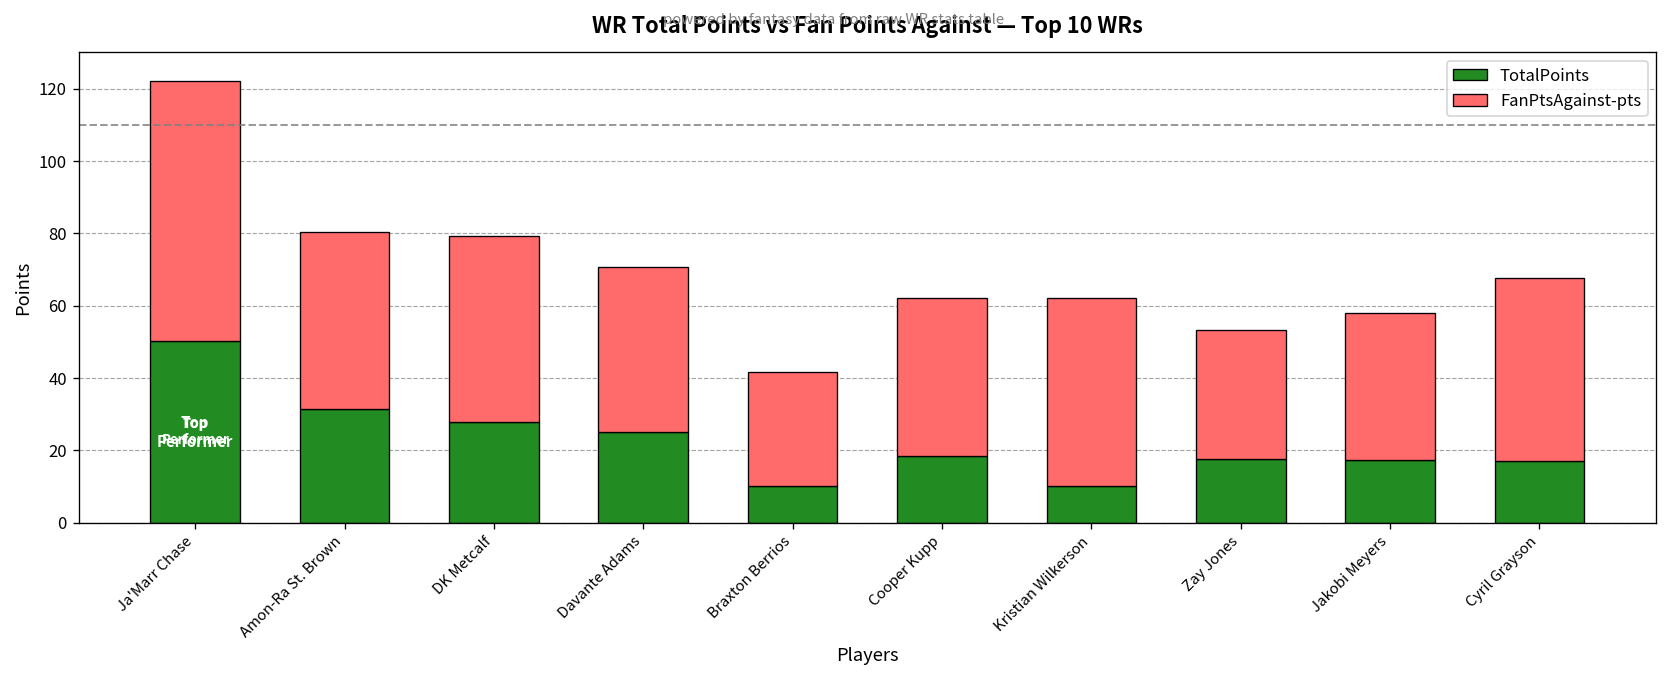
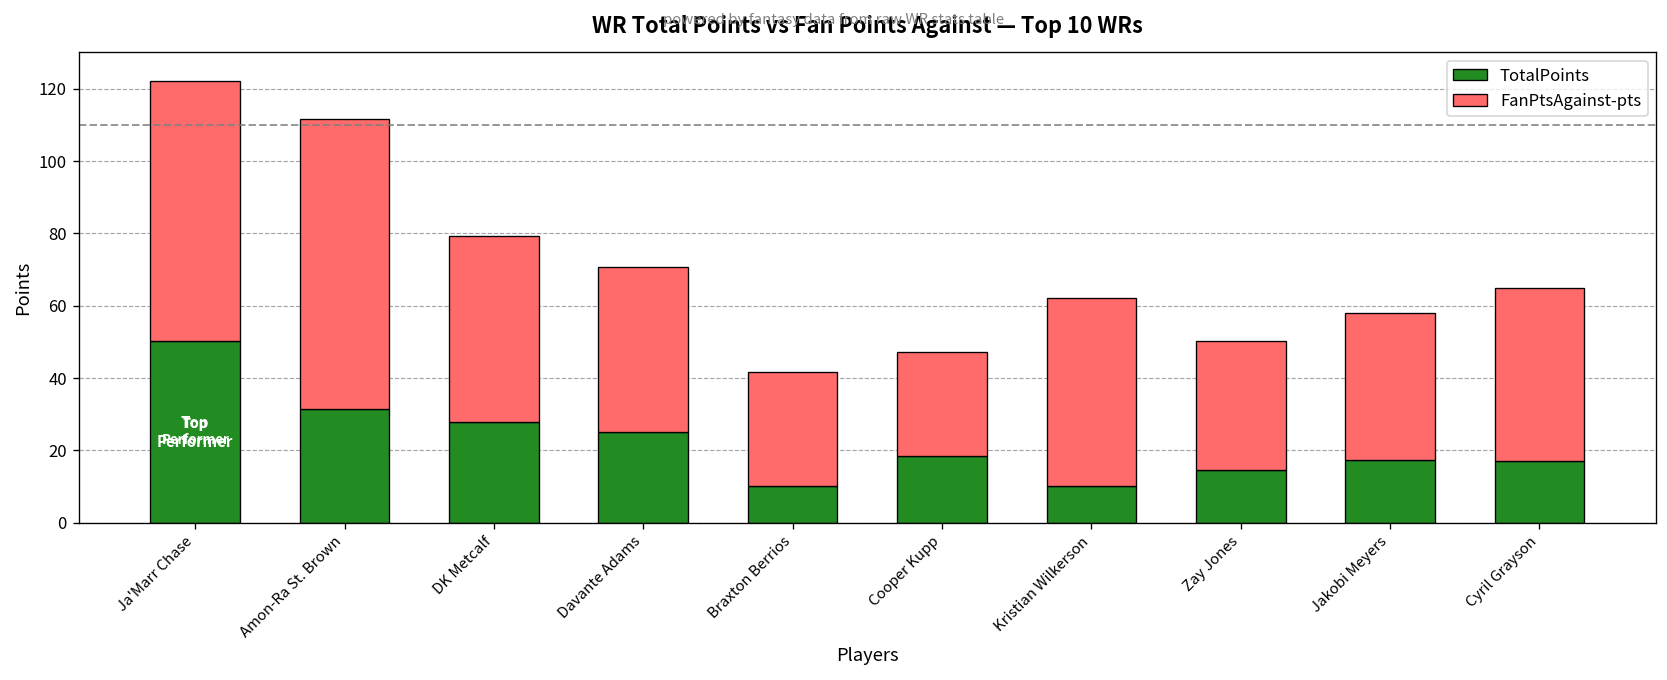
FanPtsAgainst-pts, Amon-Ra St. Brown: 49 -> 80
FanPtsAgainst-pts, Cooper Kupp: 44 -> 29
TotalPoints, Zay Jones: 18 -> 15
FanPtsAgainst-pts, Cyril Grayson: 51 -> 48
